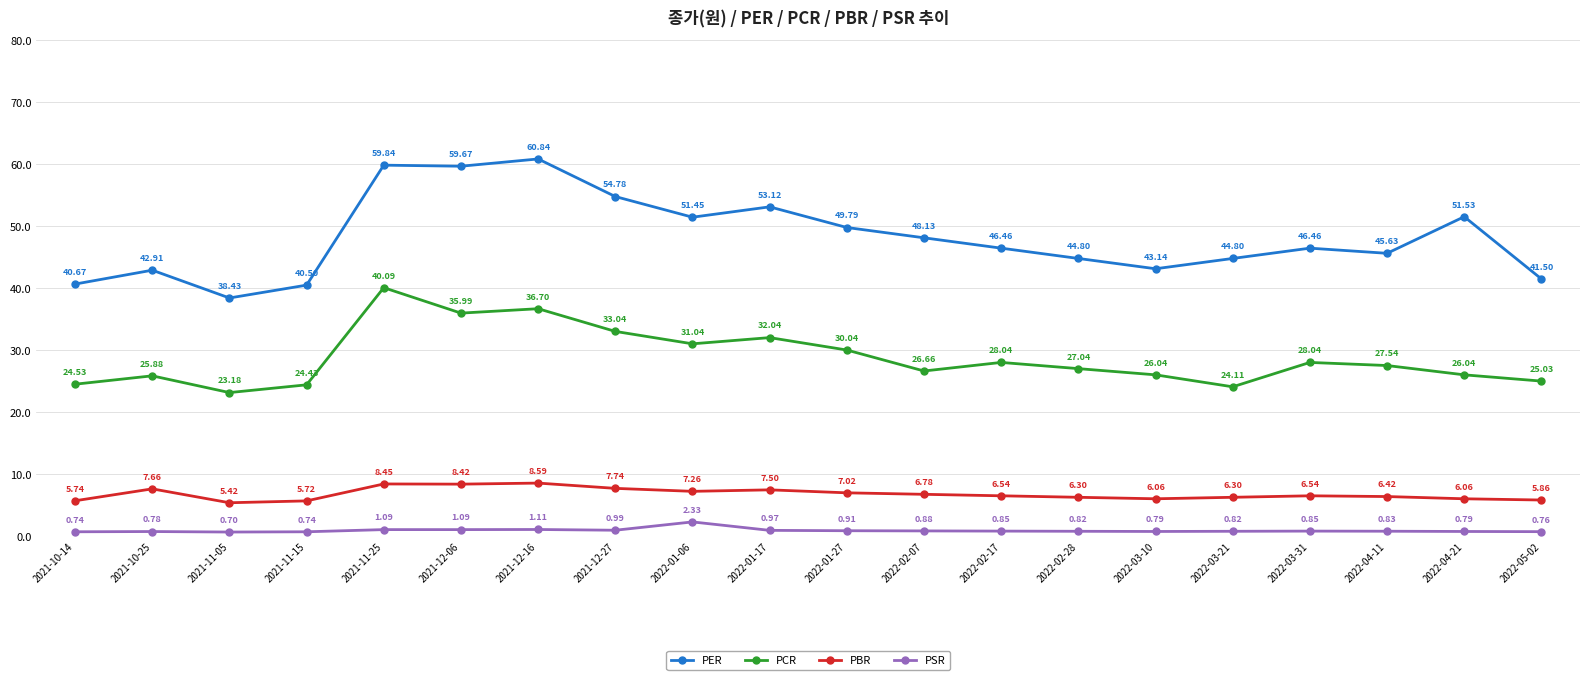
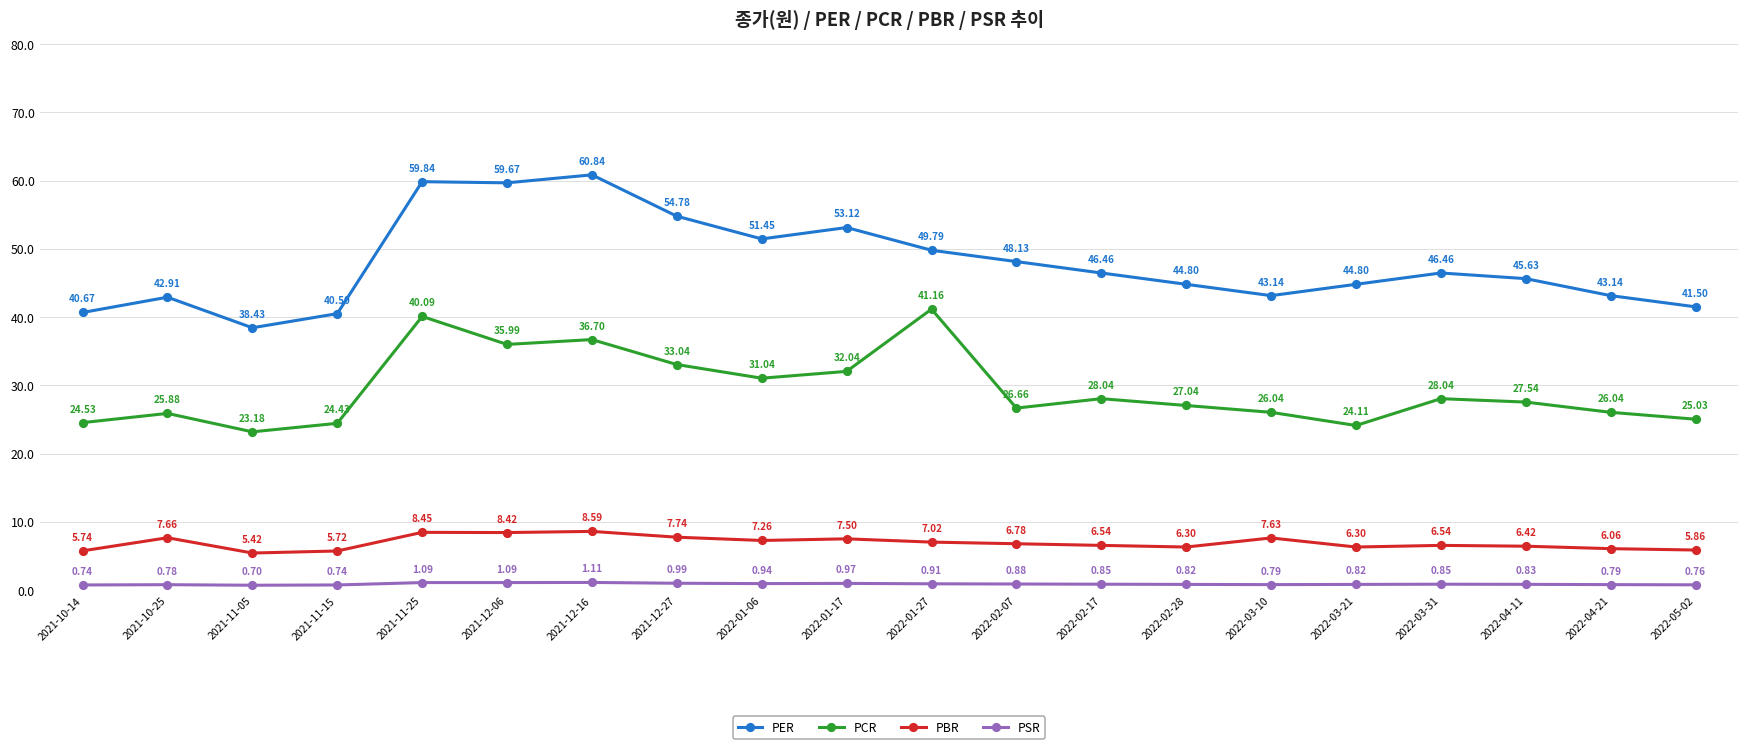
PSR, 2022-01-06: 2.33 -> 0.94
PCR, 2022-01-27: 30.04 -> 41.16
PBR, 2022-03-10: 6.06 -> 7.63
PER, 2022-04-21: 51.53 -> 43.14
